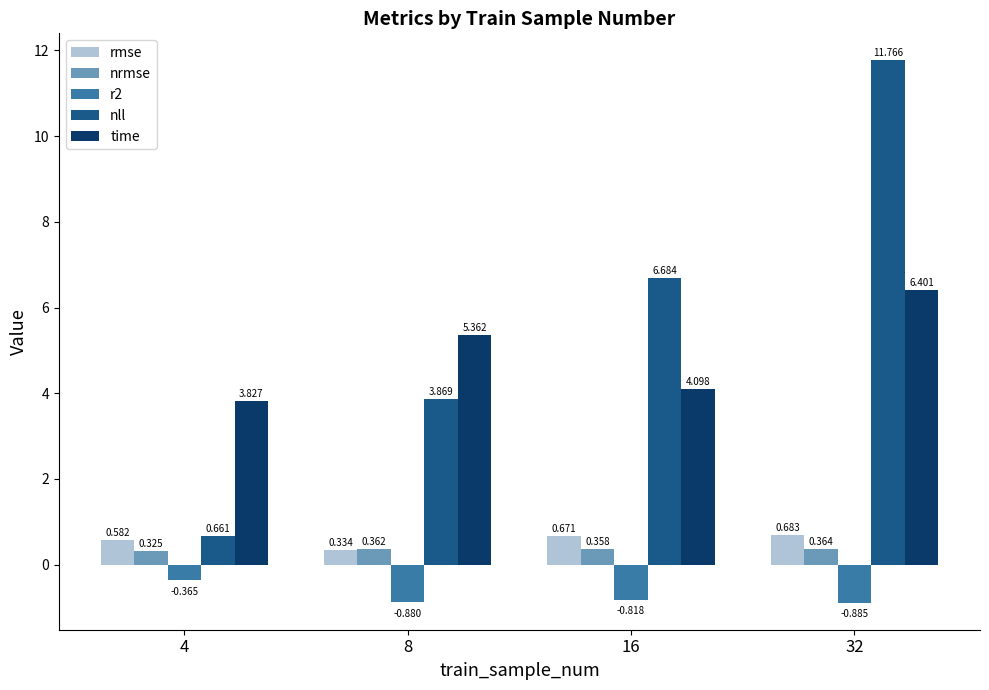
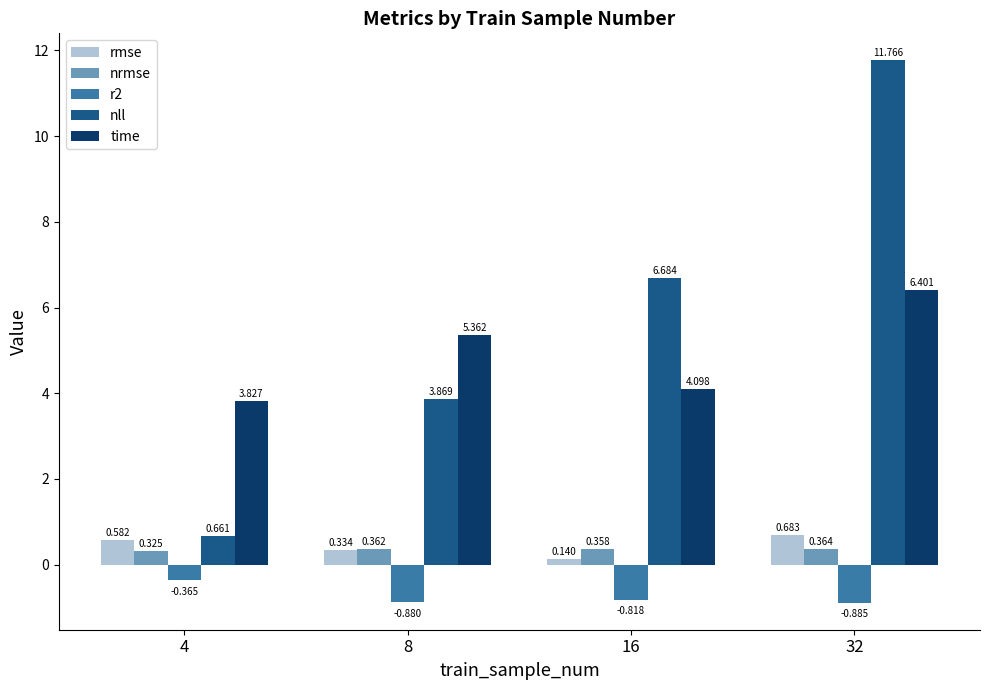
rmse, 16: 0.671 -> 0.140
